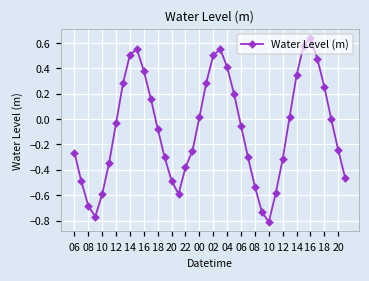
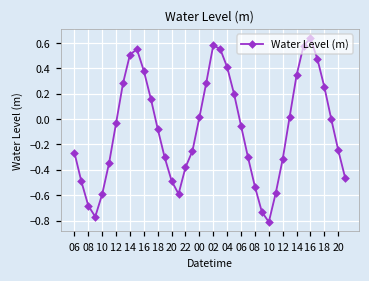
02: 0.50 -> 0.58
